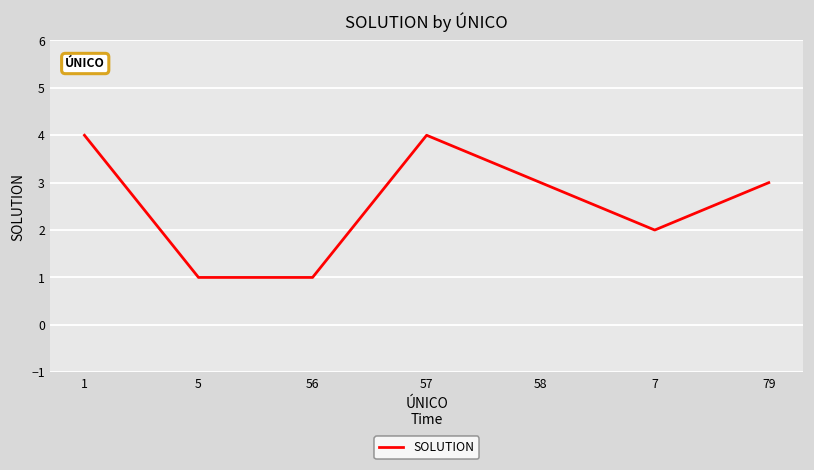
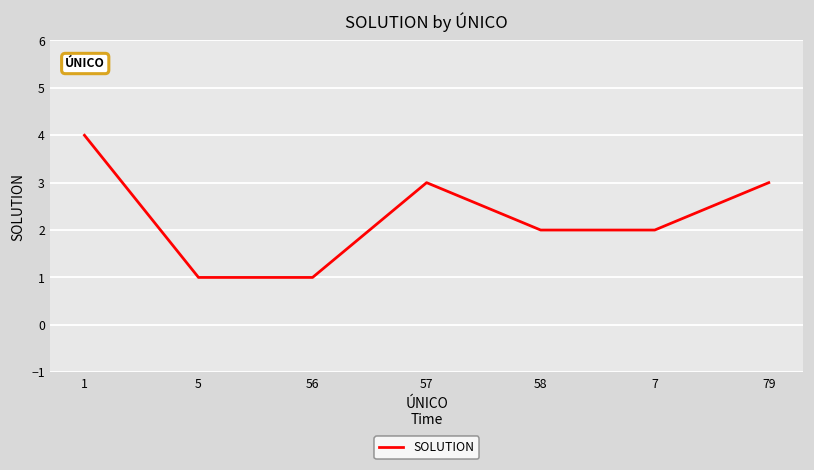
57: 4 -> 3
58: 3 -> 2
